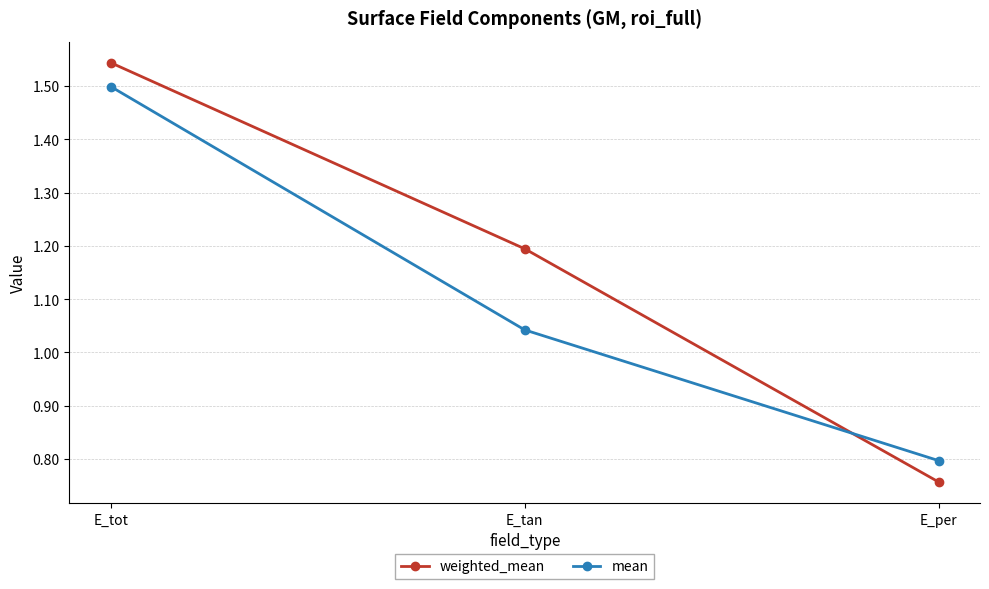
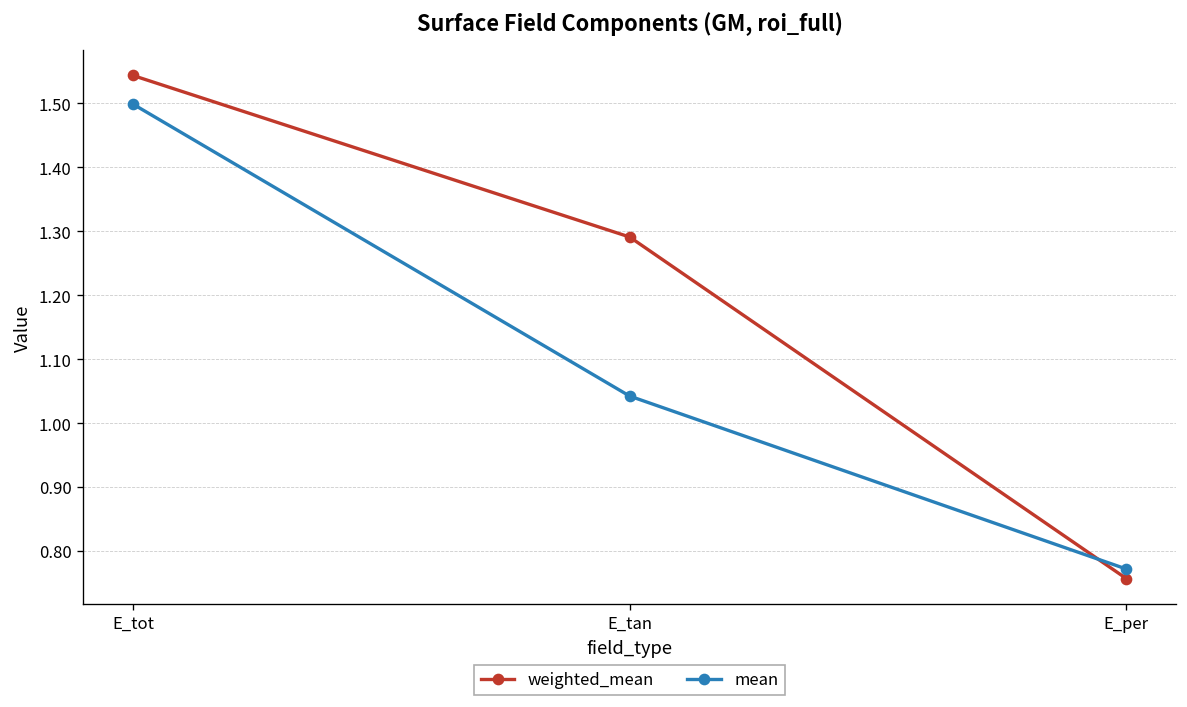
weighted_mean, E_tan: 1.19 -> 1.29
mean, E_per: 0.80 -> 0.77
